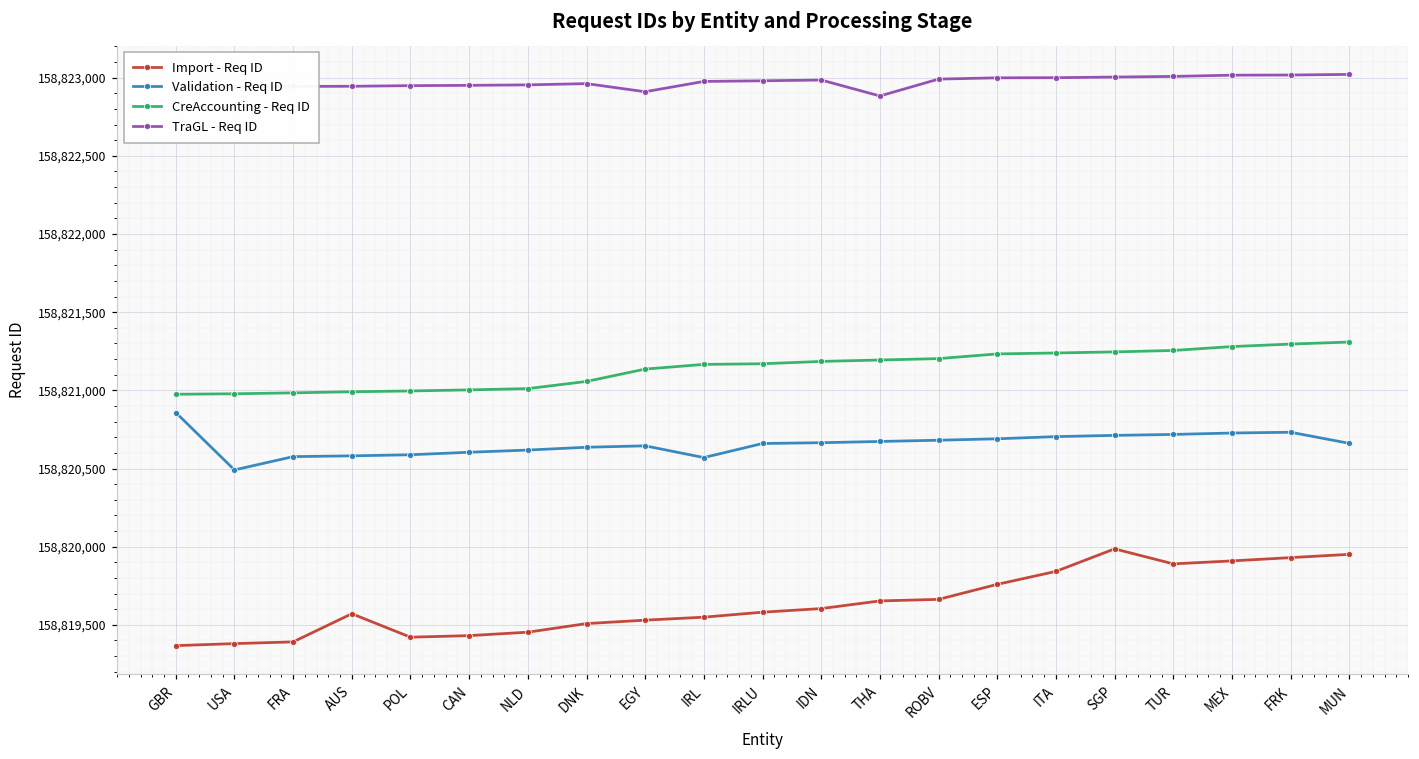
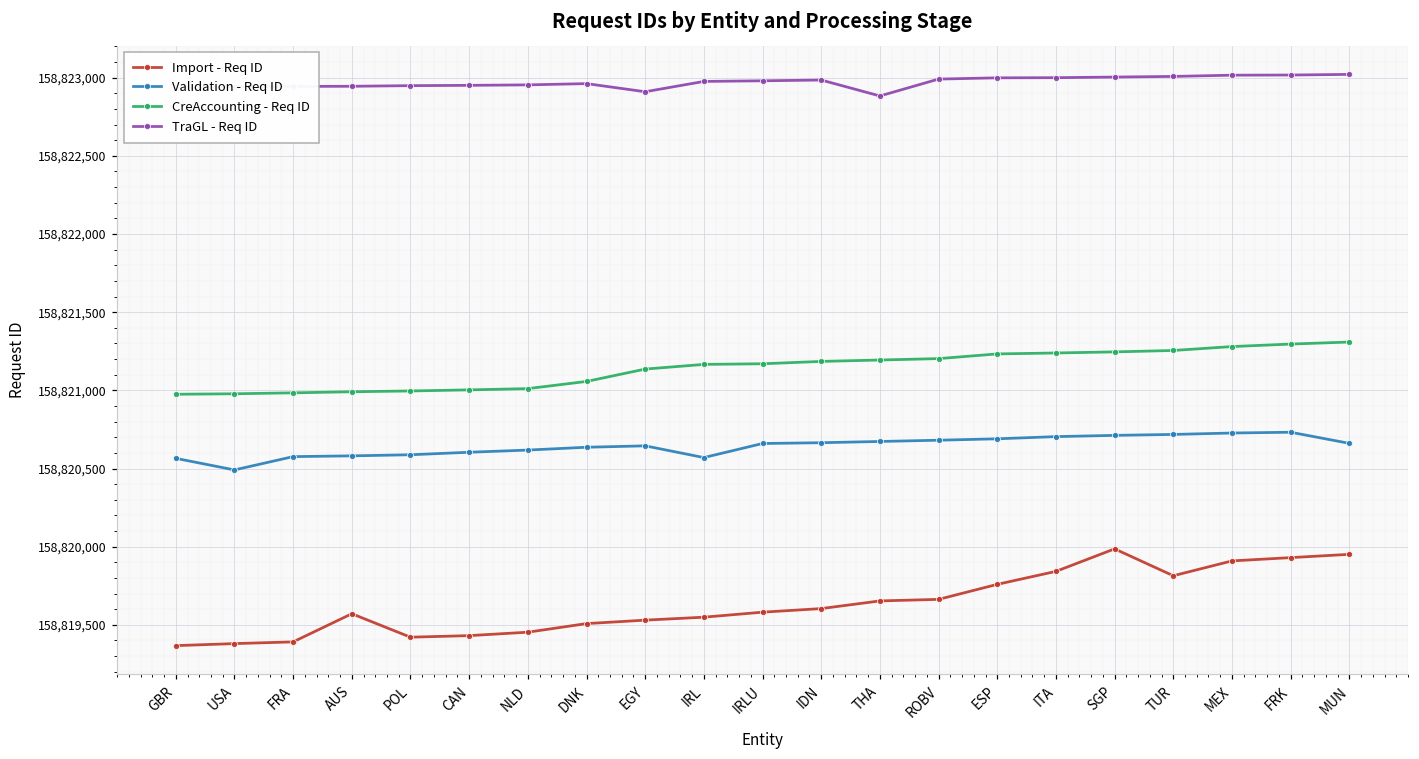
Validation - Req ID, GBR: 158,820,860 -> 158,820,570
Import - Req ID, TUR: 158,819,890 -> 158,819,810
